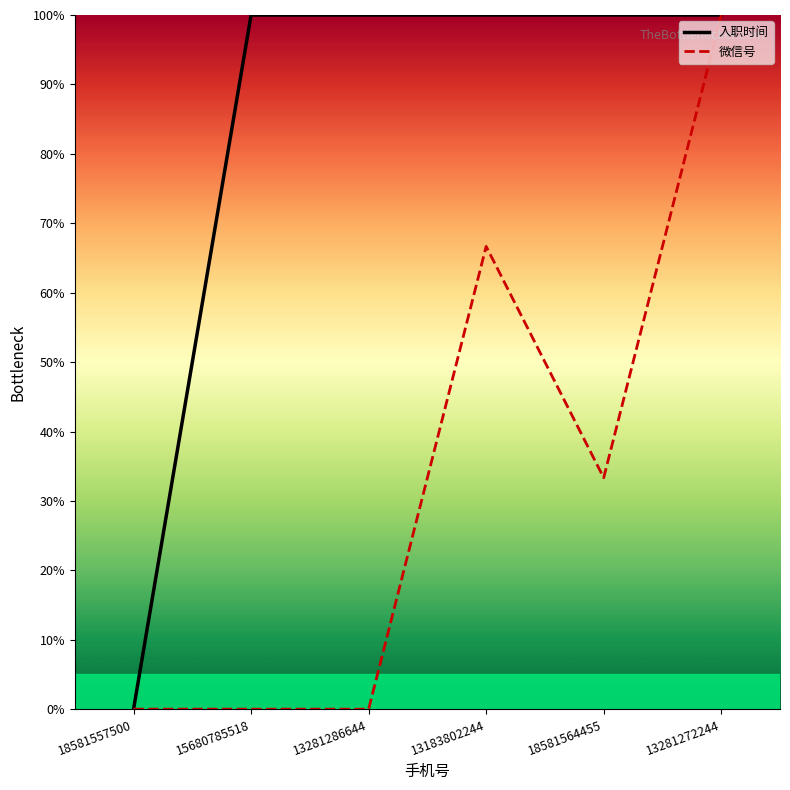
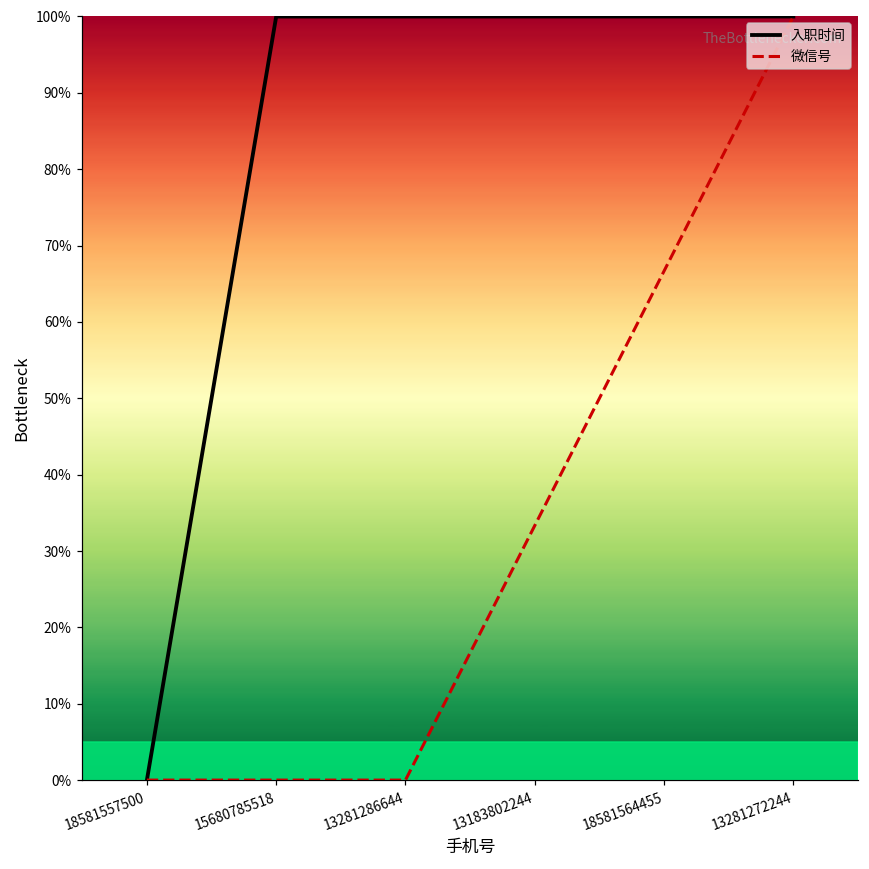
微信号, 13183802244: 67% -> 33%
微信号, 18581564455: 33% -> 67%
